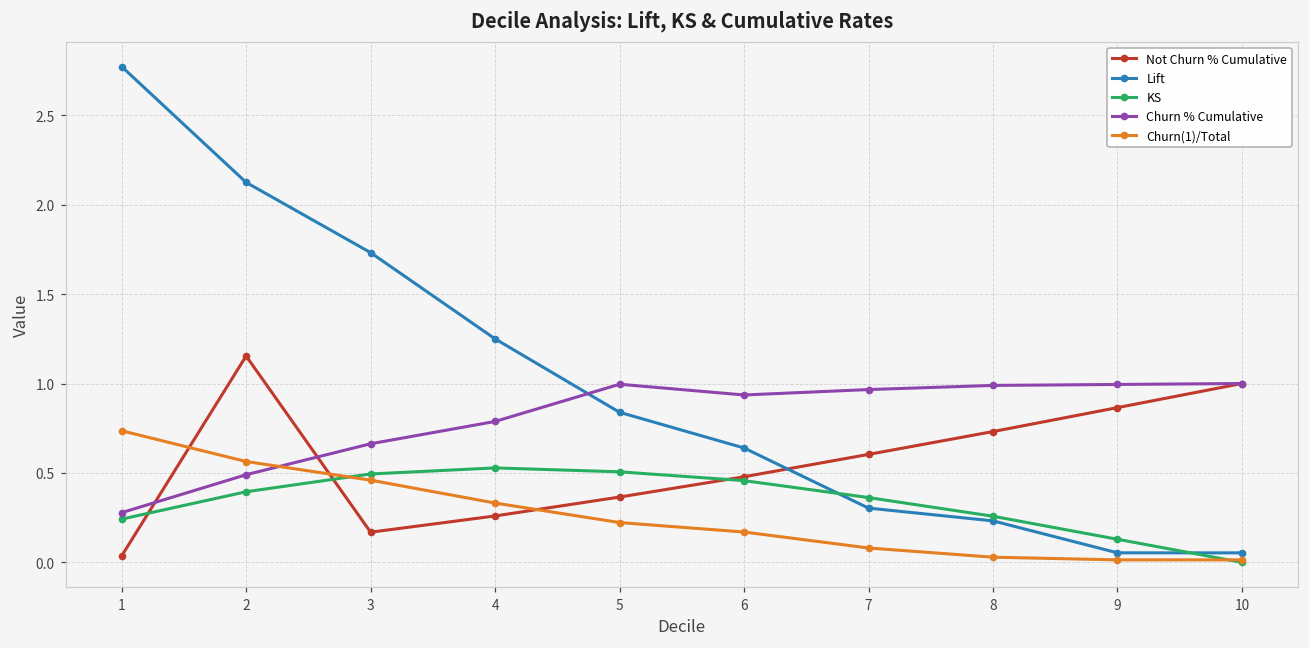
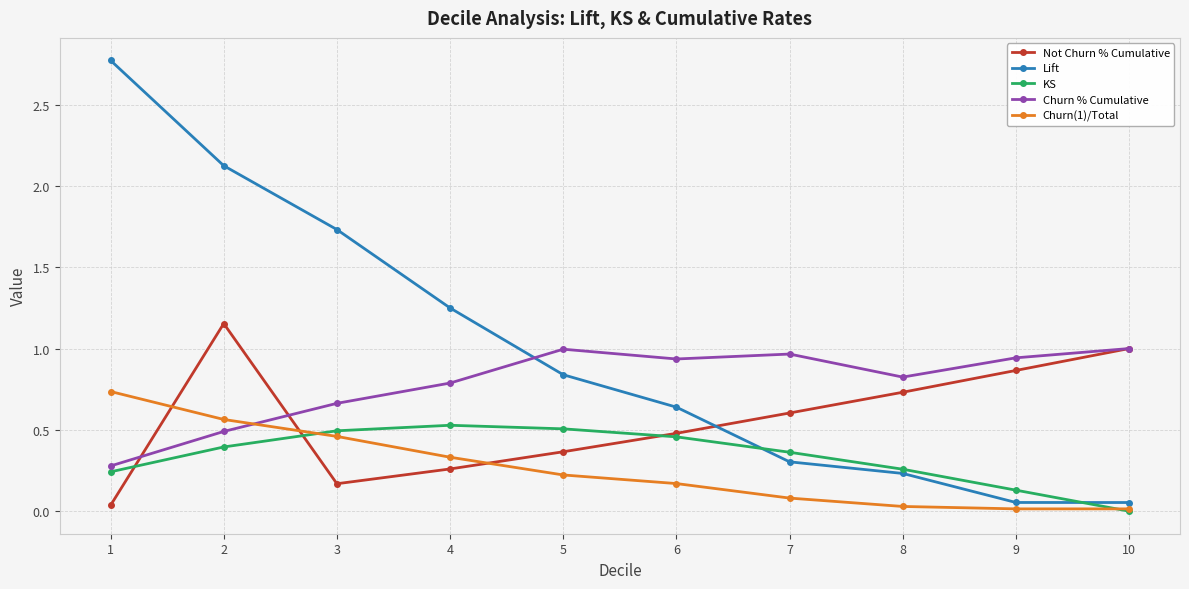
Churn % Cumulative, 8: 0.99 -> 0.82
Churn % Cumulative, 9: 0.99 -> 0.94
